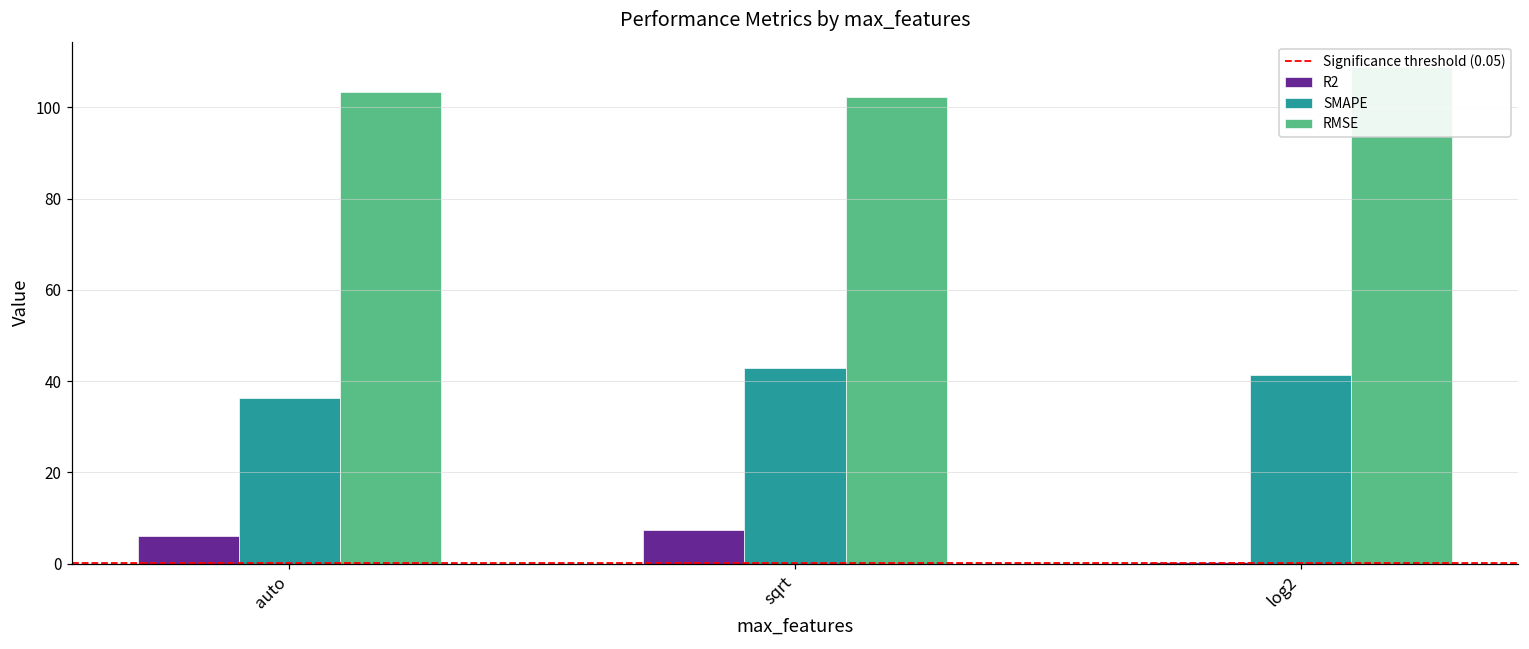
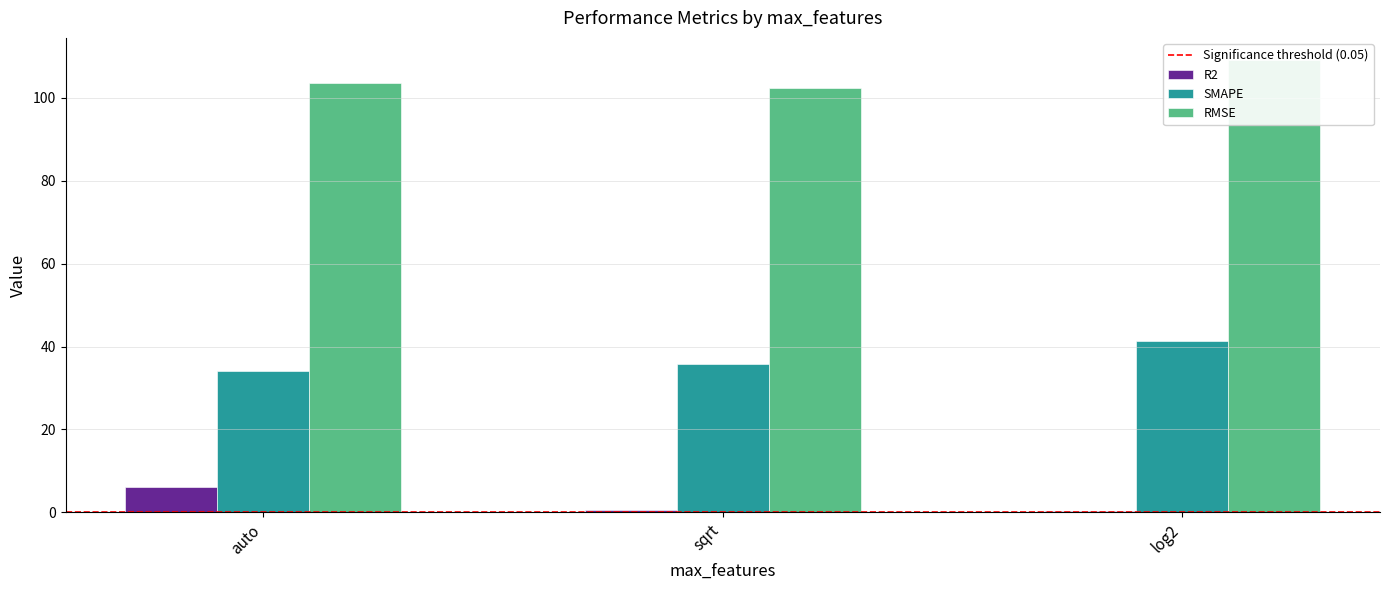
SMAPE, auto: 36 -> 34
R2, sqrt: 7 -> 1
SMAPE, sqrt: 43 -> 36
